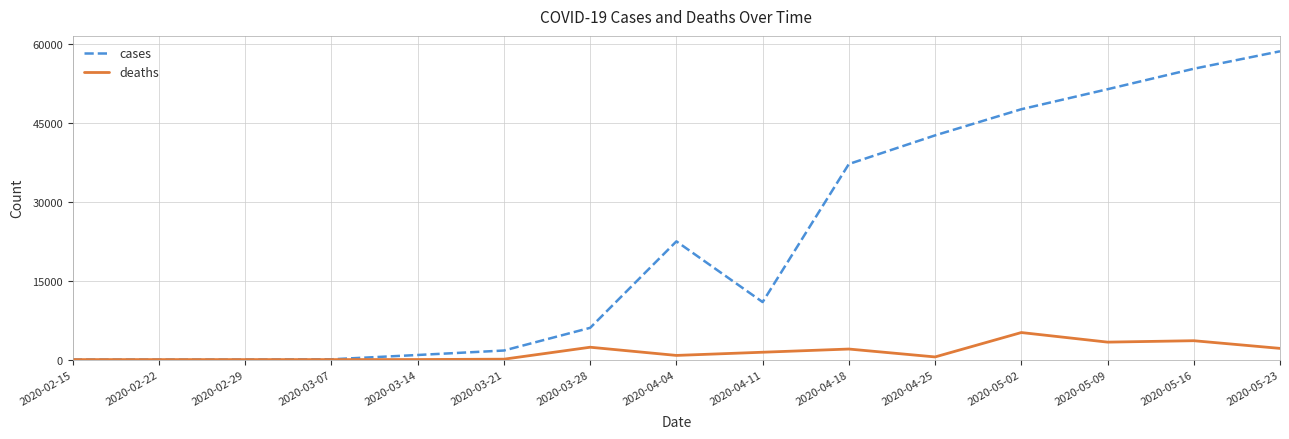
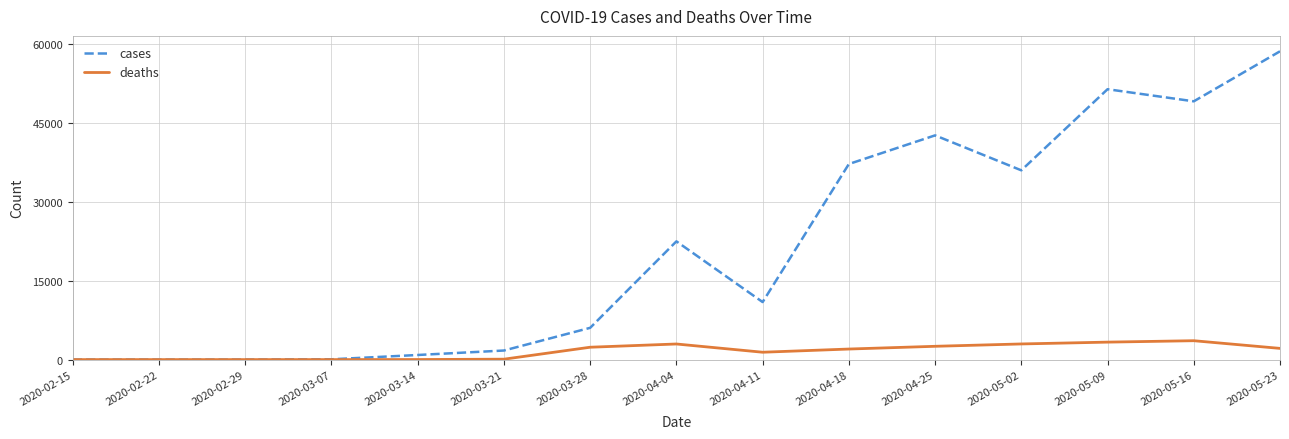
deaths, 2020-04-04: 1000 -> 3000
deaths, 2020-04-25: 1000 -> 3000
cases, 2020-05-02: 48000 -> 36000
deaths, 2020-05-02: 5000 -> 3000
cases, 2020-05-16: 55000 -> 49000
